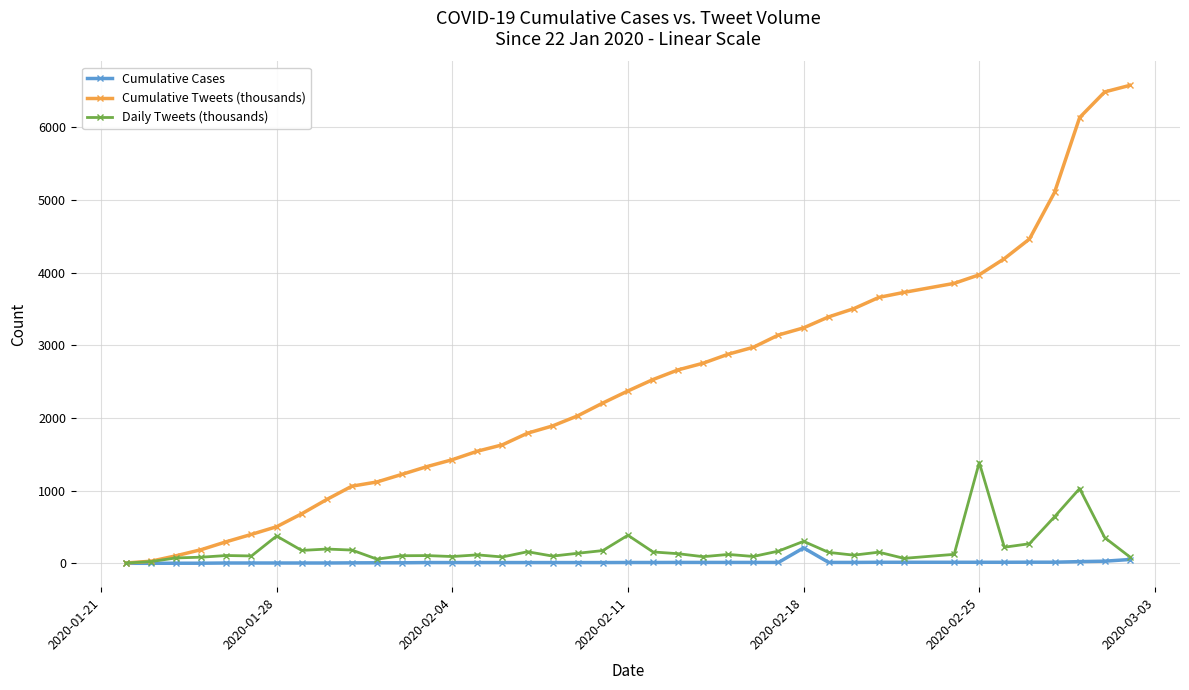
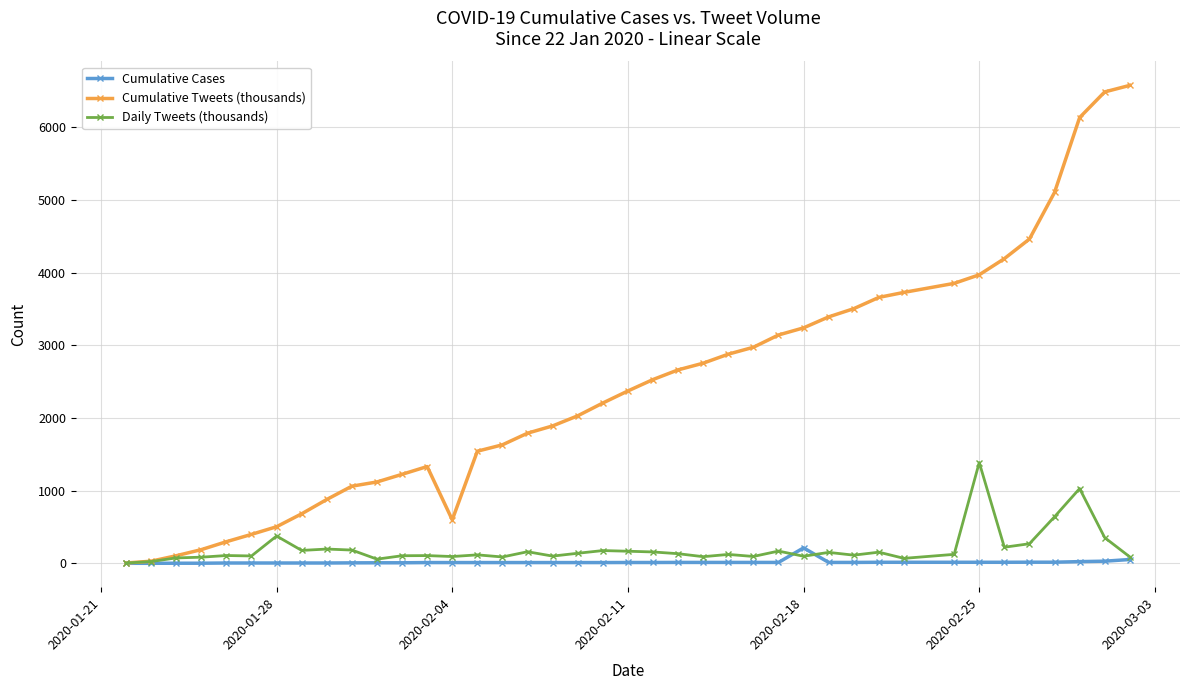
Cumulative Tweets (thousands), 2020-02-04: 1400 -> 600
Daily Tweets (thousands), 2020-02-11: 400 -> 200
Daily Tweets (thousands), 2020-02-18: 300 -> 100
